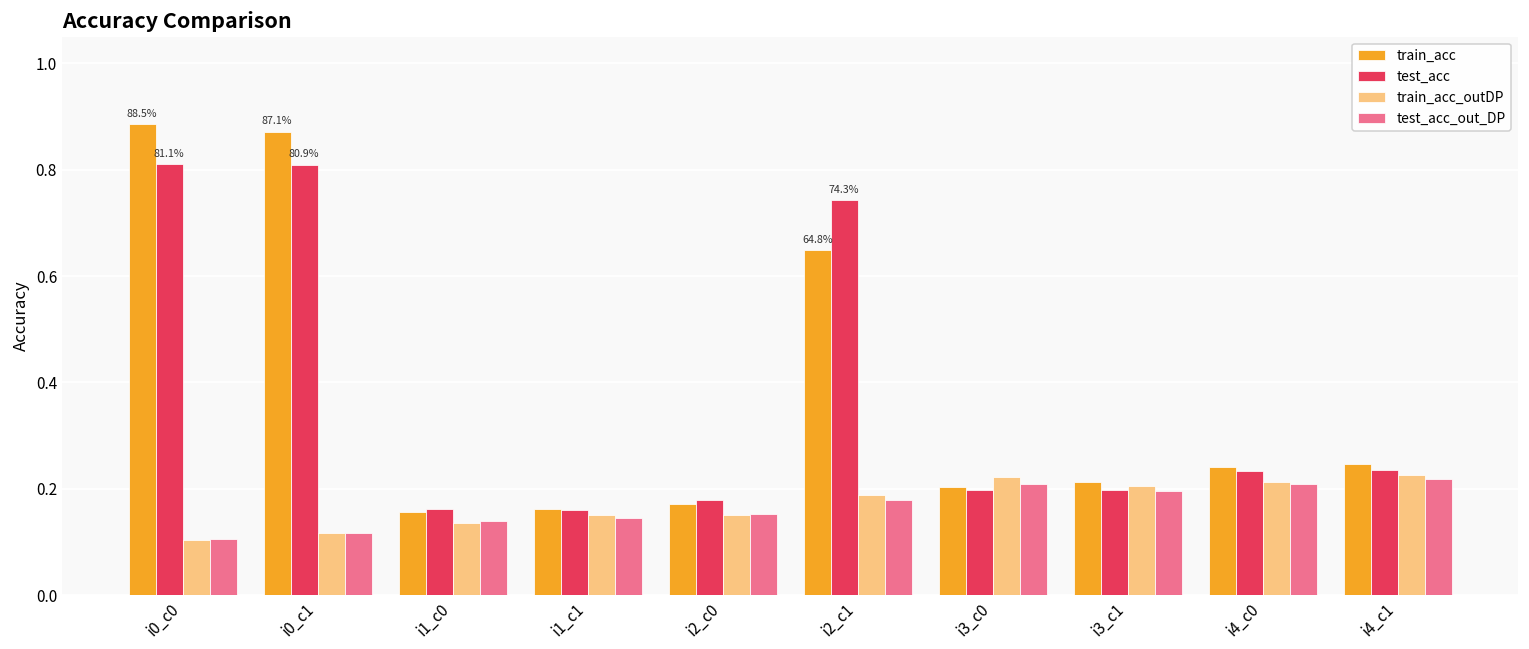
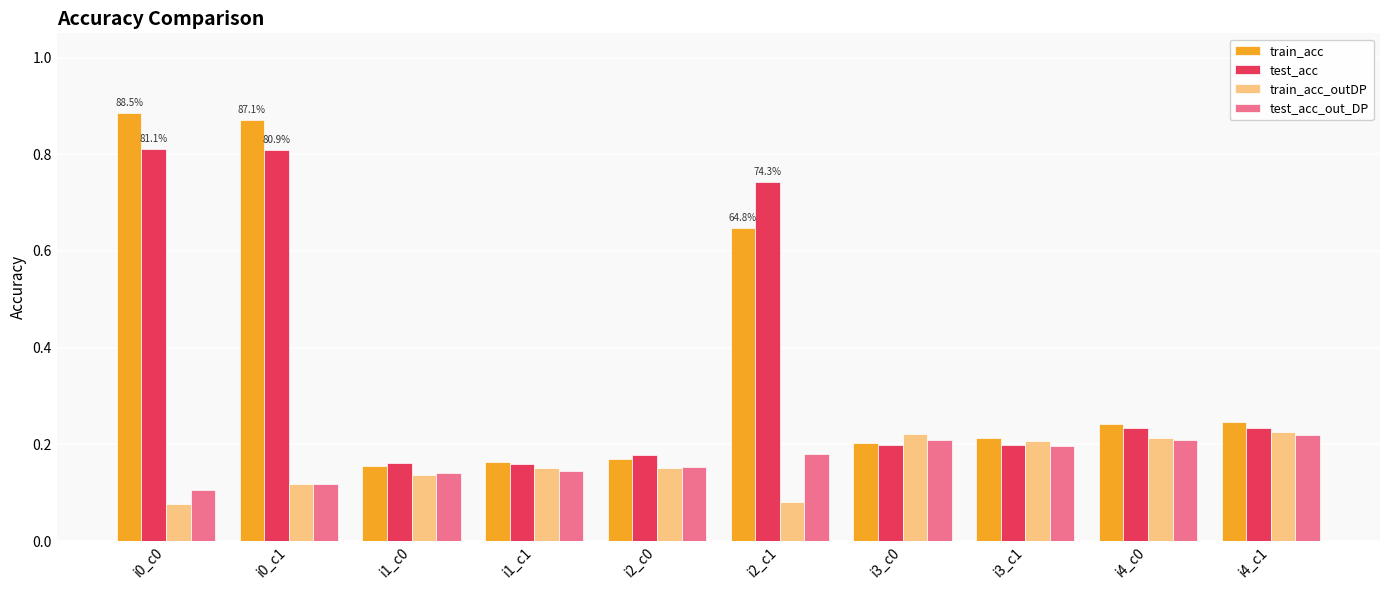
train_acc_outDP, i0_c0: 0.10 -> 0.08
train_acc_outDP, i2_c1: 0.19 -> 0.08
